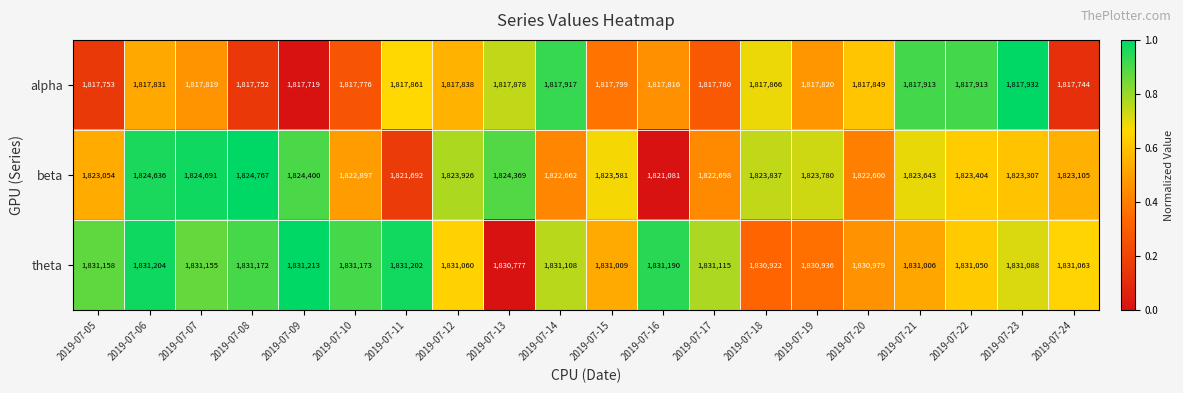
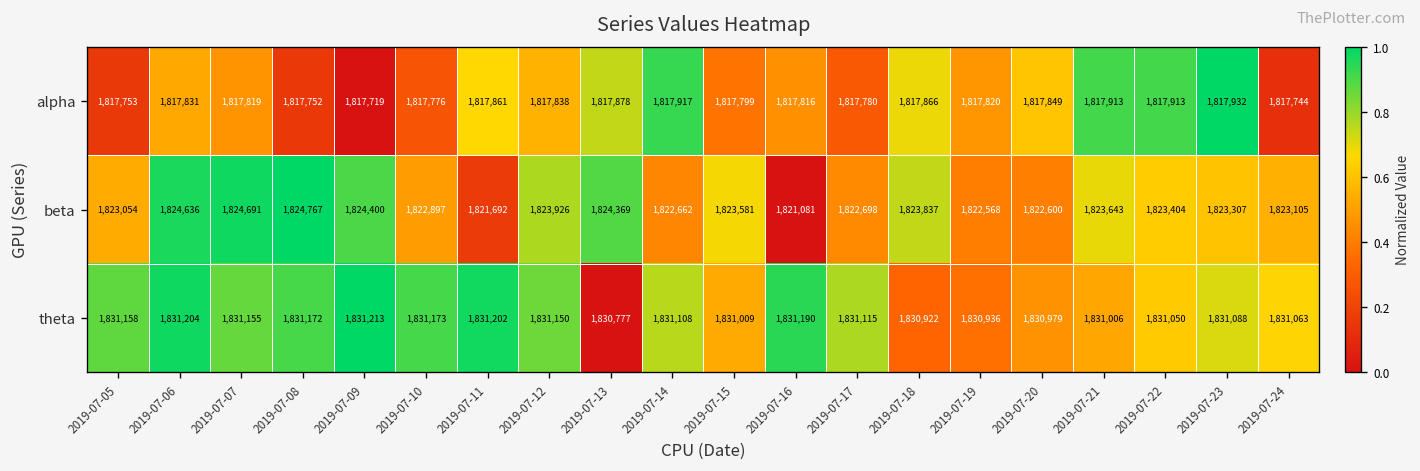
beta, 2019-07-19: 1,823,780 -> 1,822,568
theta, 2019-07-12: 1,831,060 -> 1,831,150
